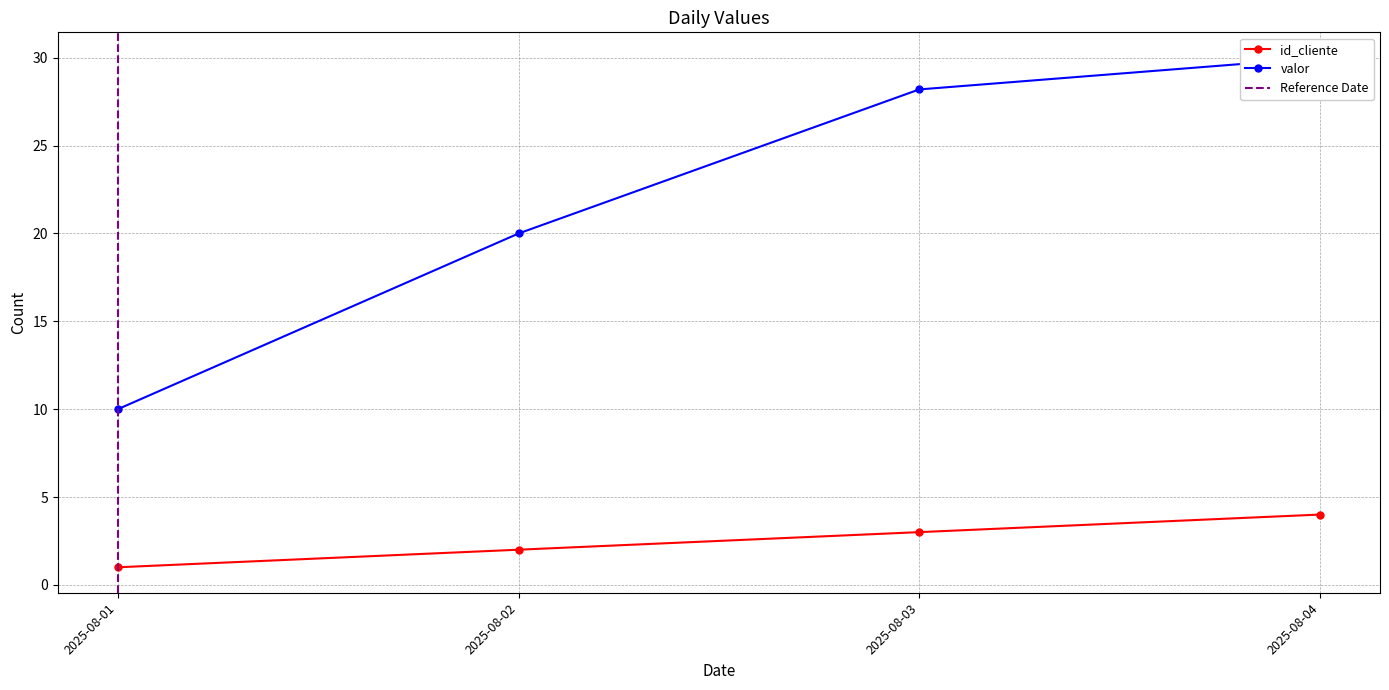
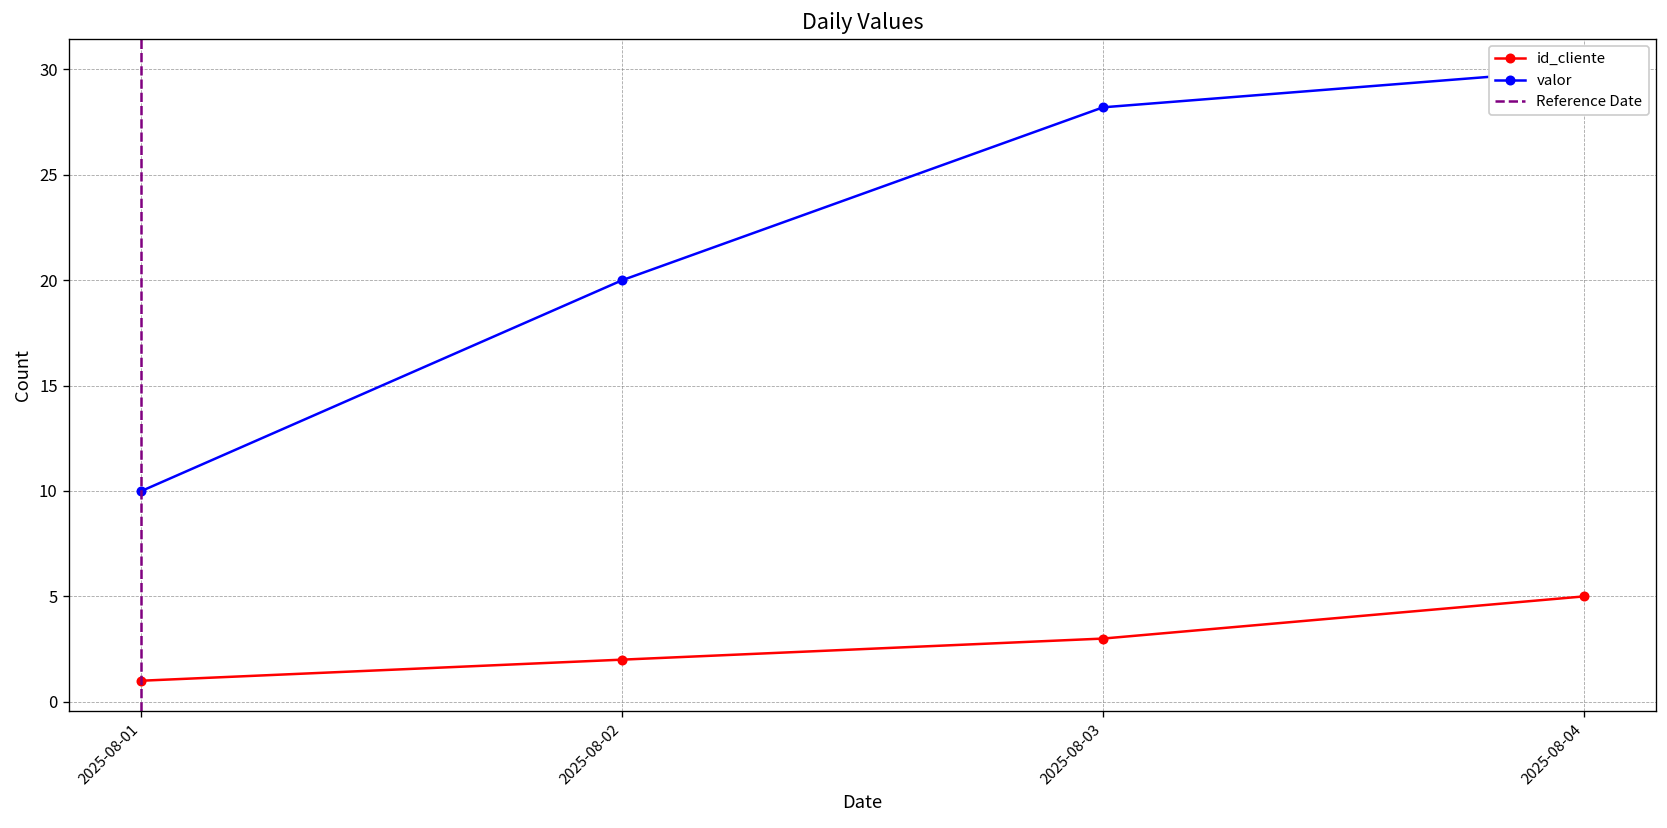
id_cliente, 2025-08-04: 4 -> 5
